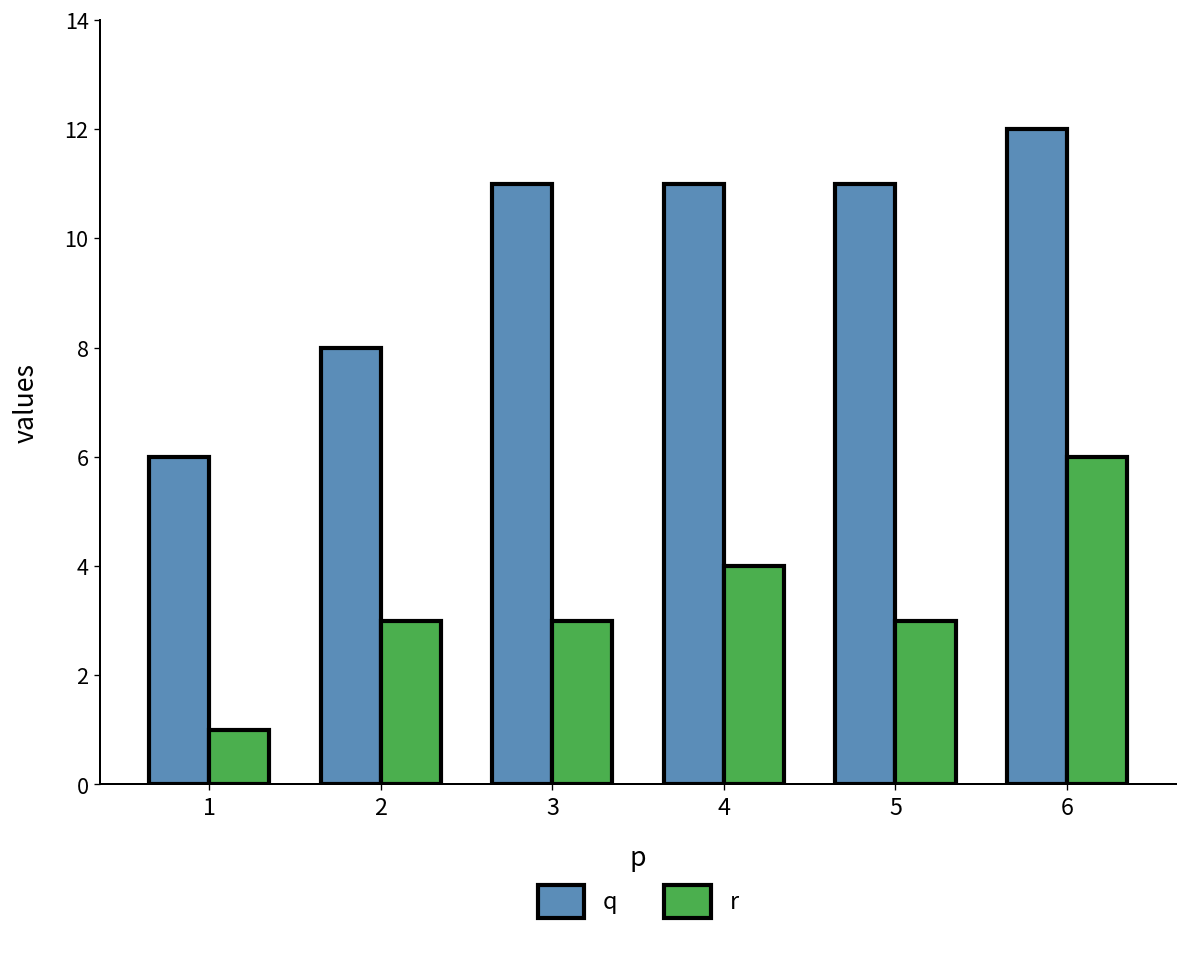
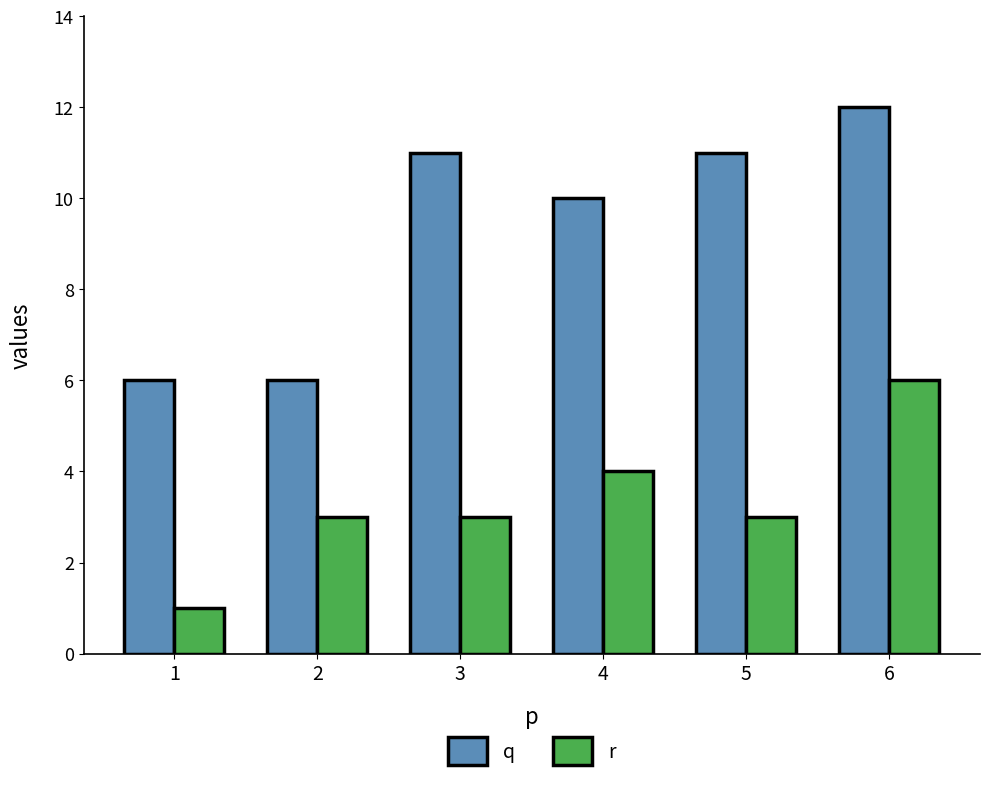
q, 2: 8 -> 6
q, 4: 11 -> 10
